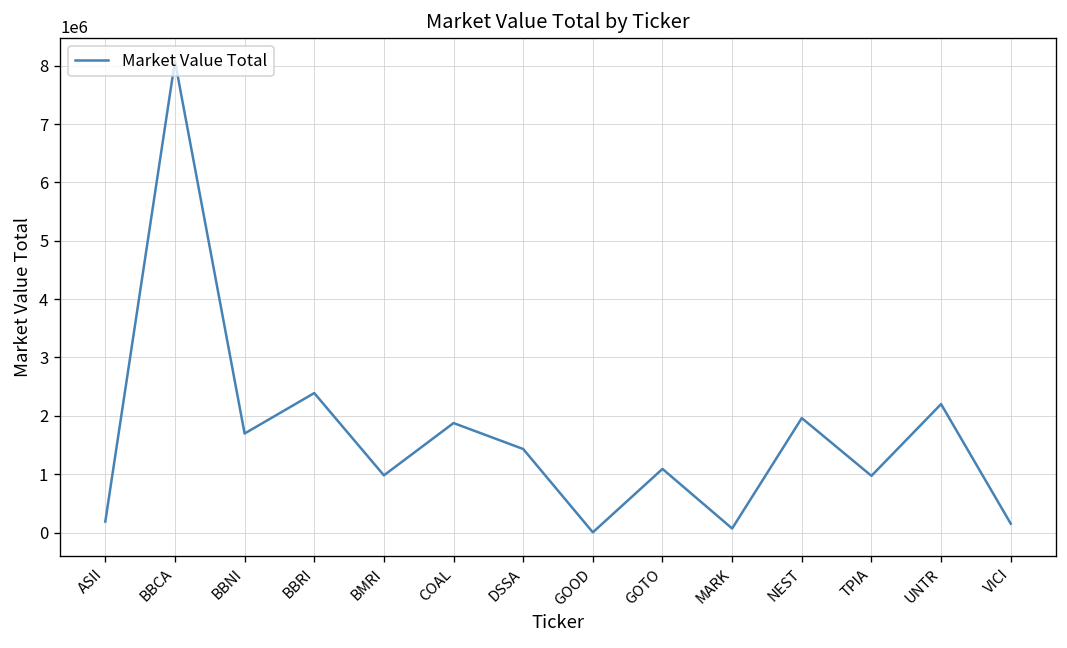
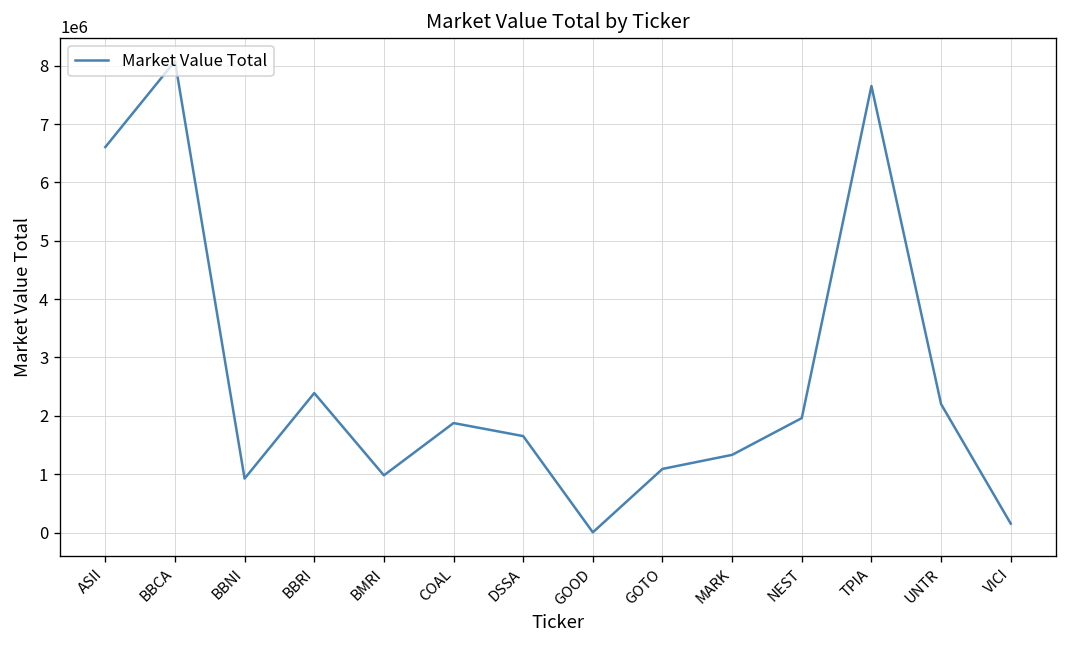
ASII: 200000 -> 6600000
BBNI: 1700000 -> 900000
DSSA: 1400000 -> 1700000
MARK: 100000 -> 1300000
TPIA: 1000000 -> 7700000
